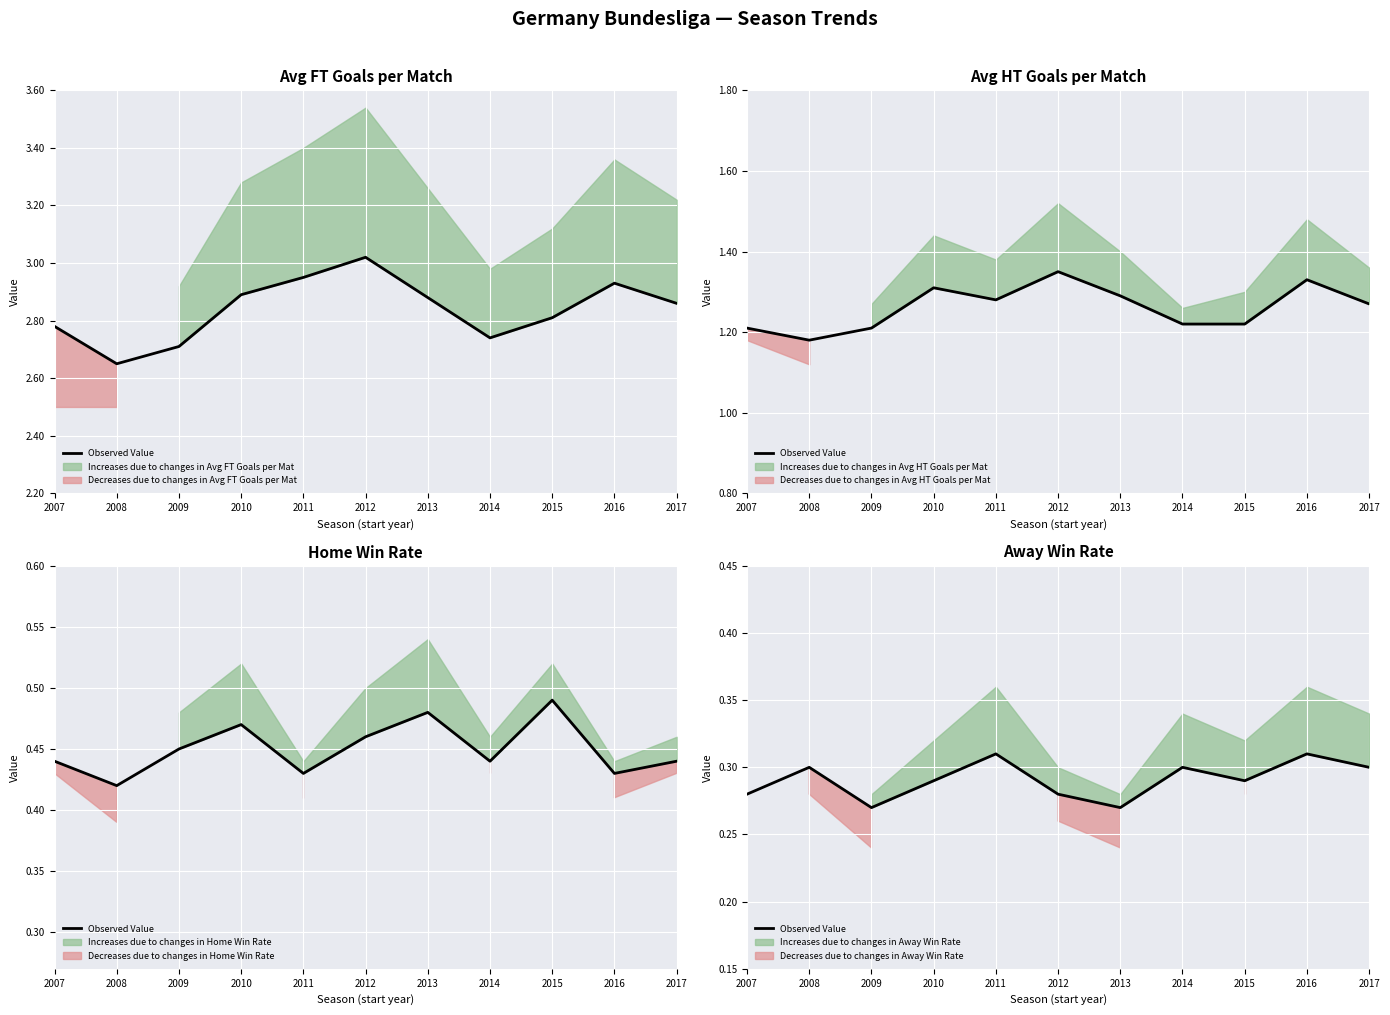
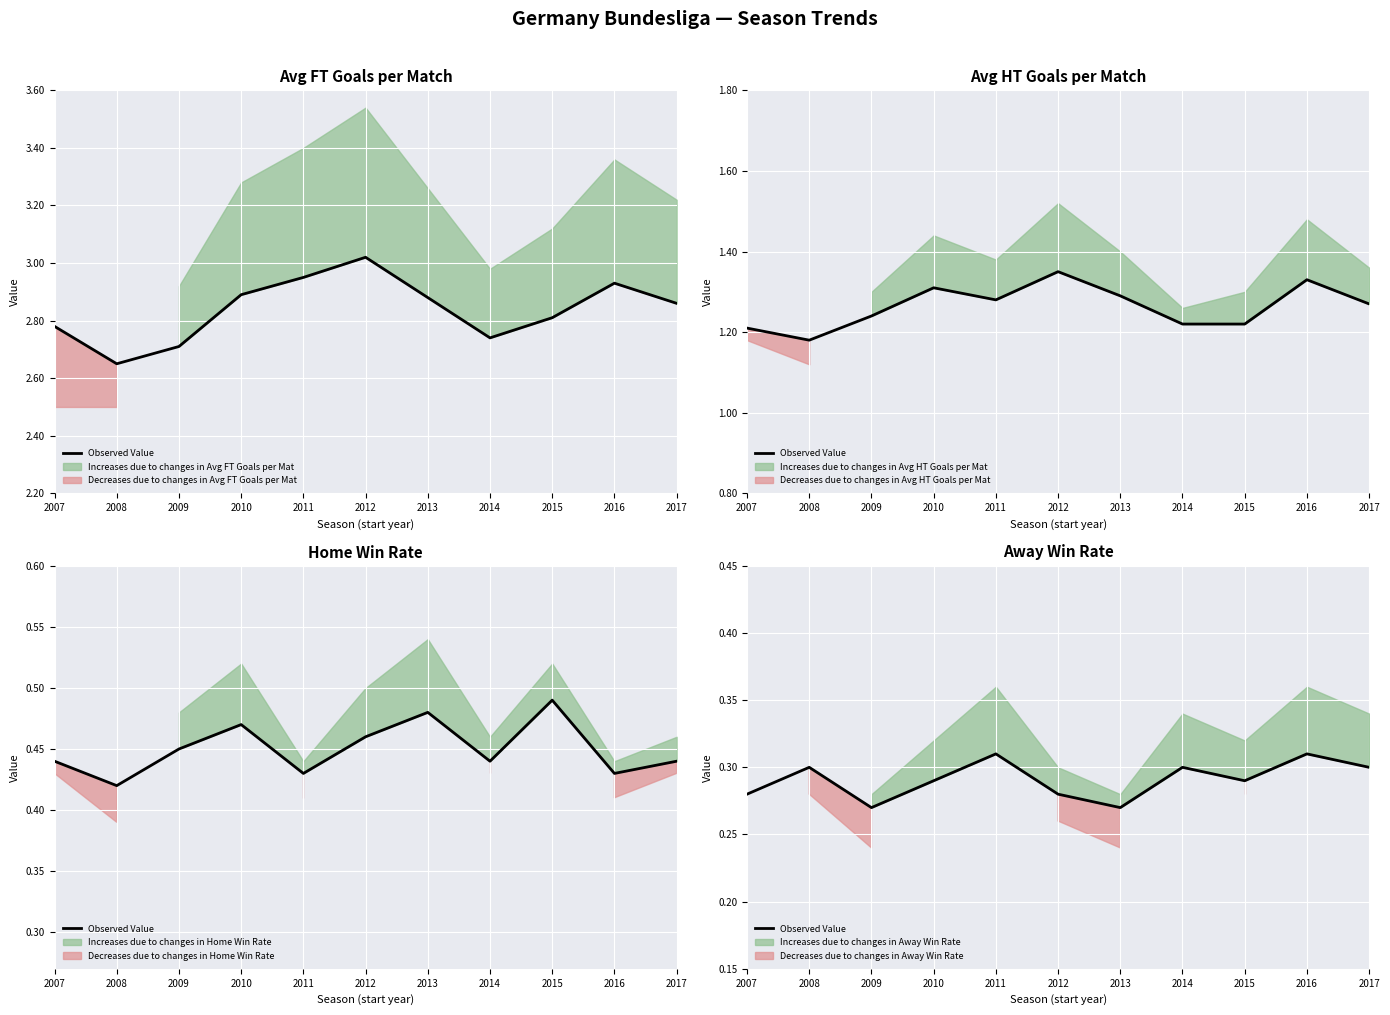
Avg HT Goals per Match, Observed Value, 2009: 1.21 -> 1.24
